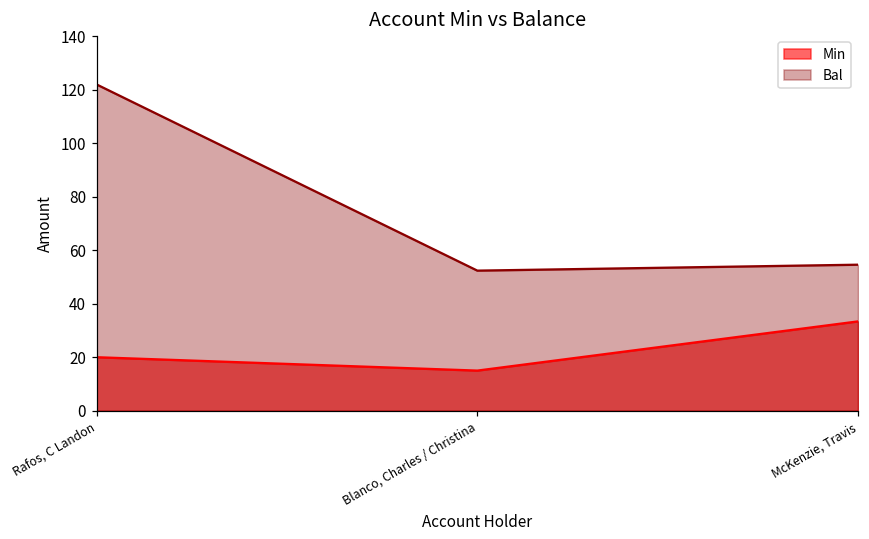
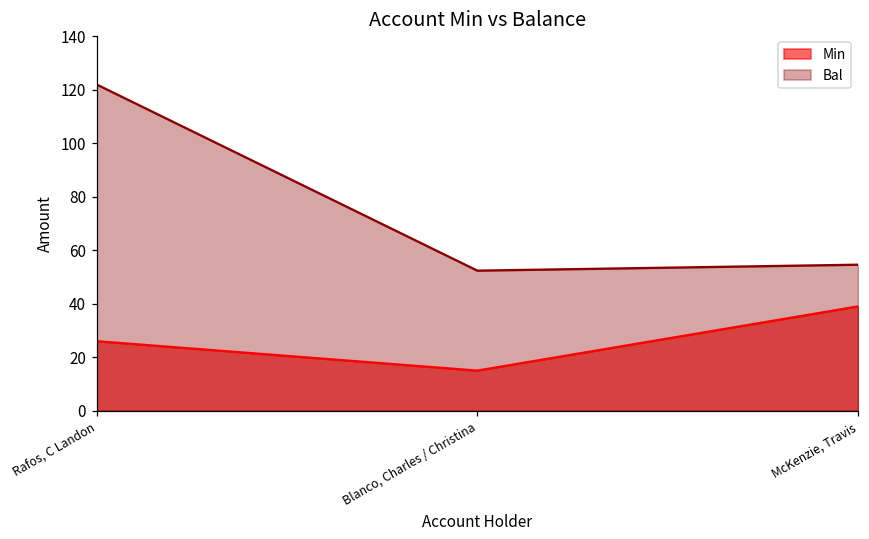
Min, Rafos, C Landon: 20 -> 26
Min, McKenzie, Travis: 33 -> 39
